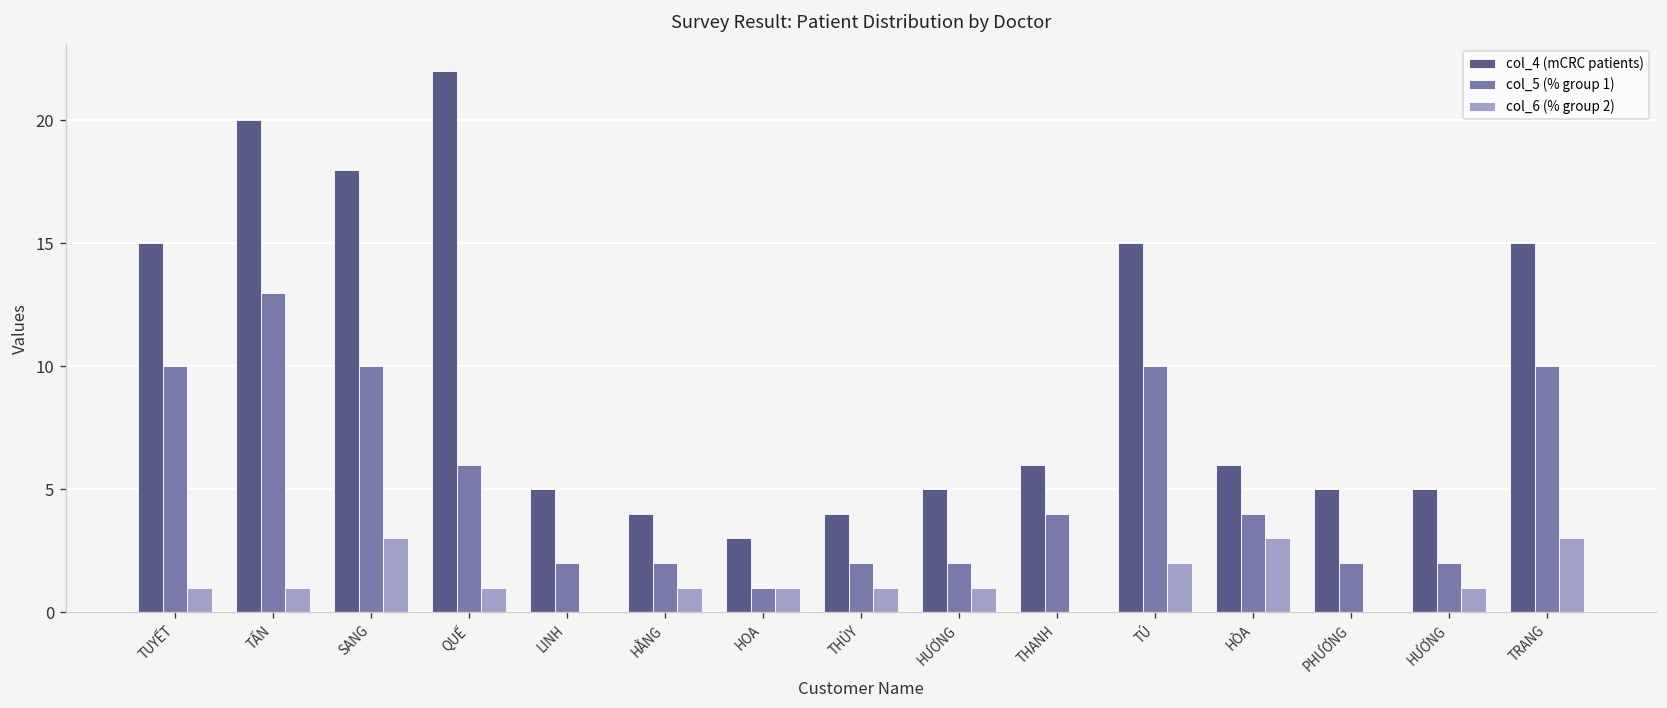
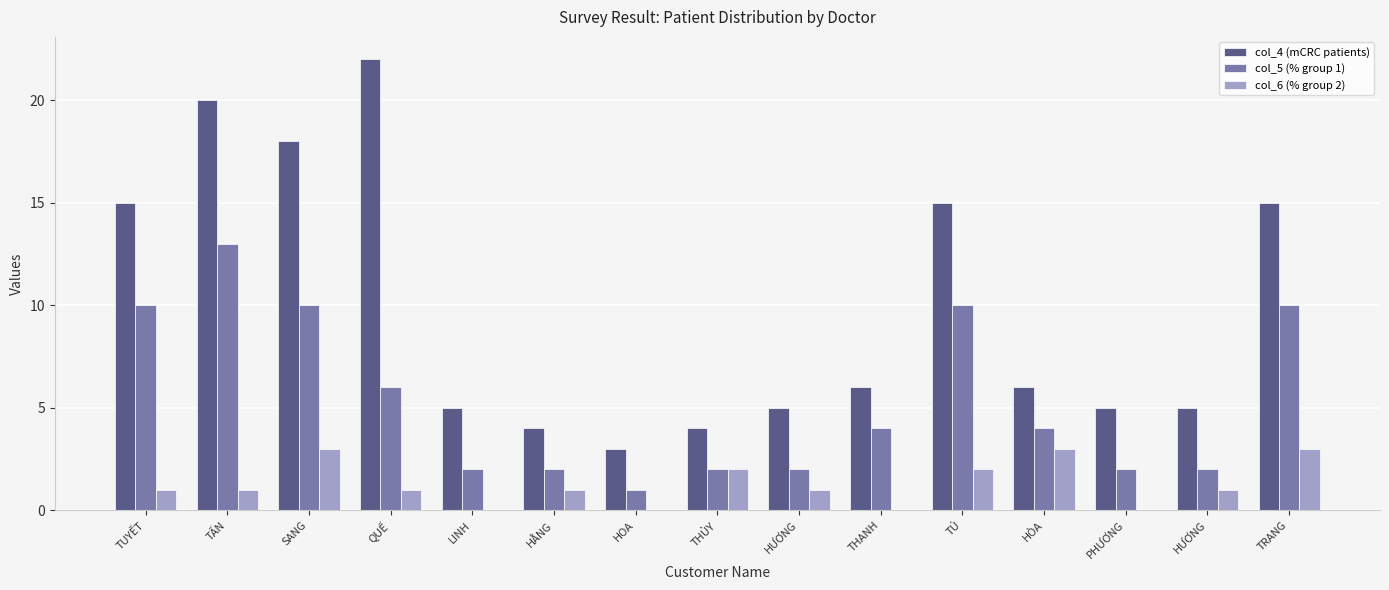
col_6 (% group 2), HOA: 1 -> 0
col_6 (% group 2), THỦY: 1 -> 2
